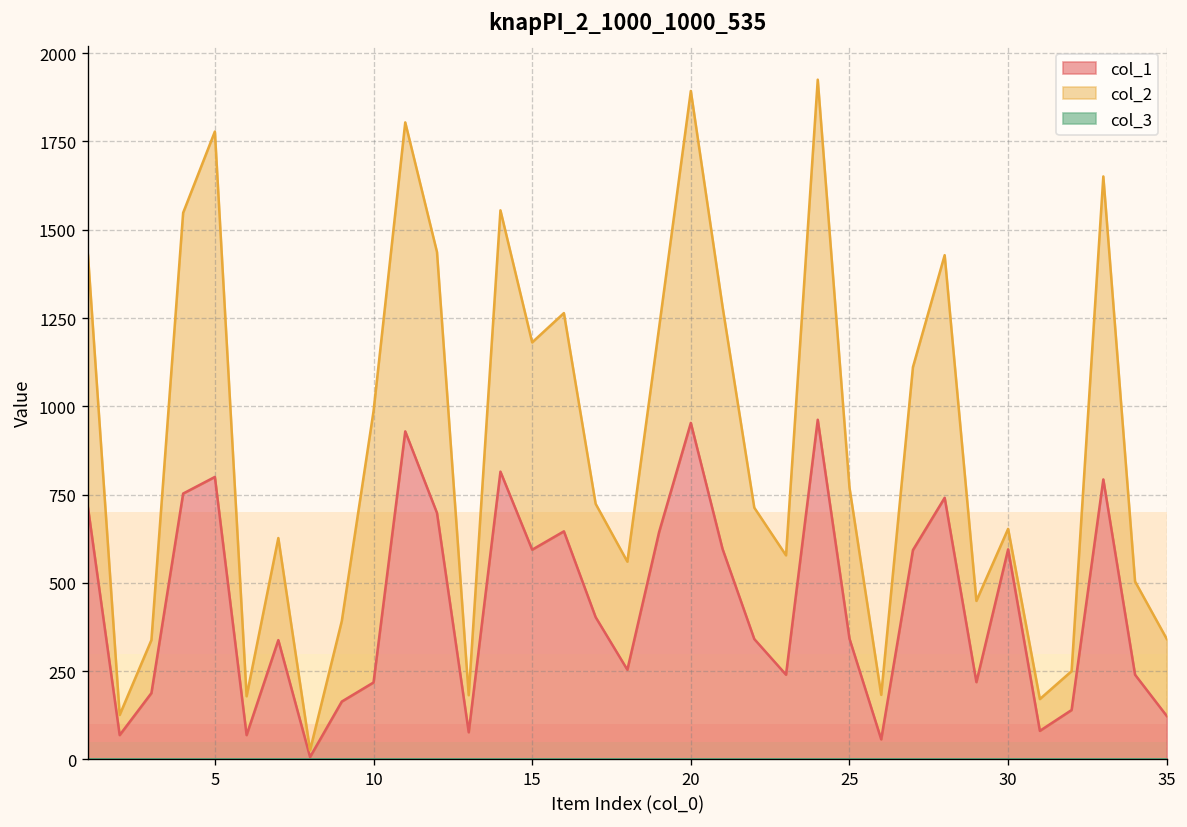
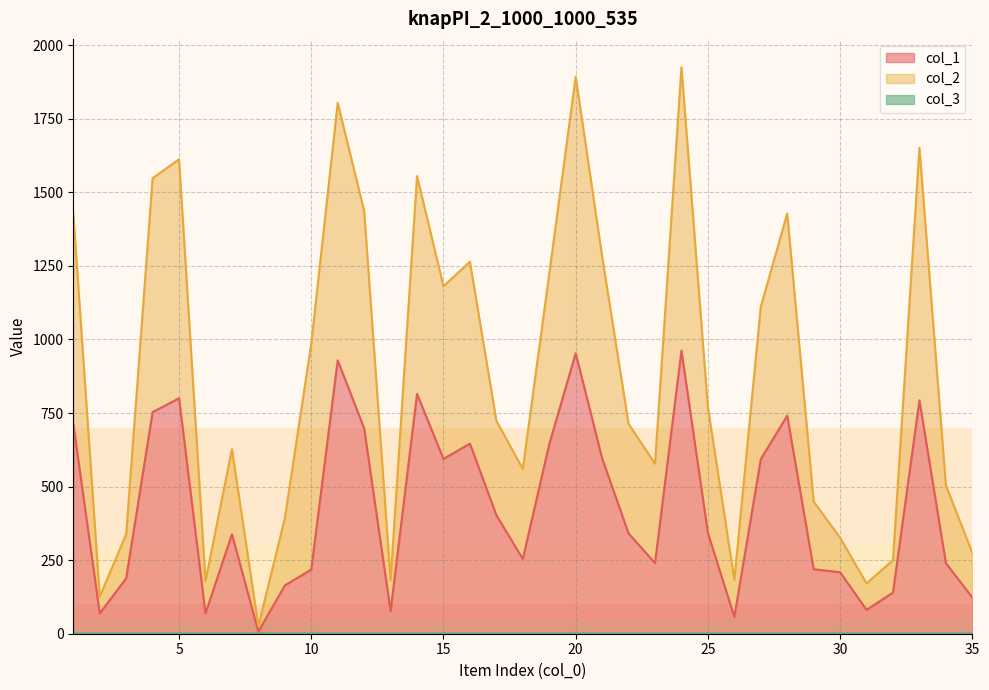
col_2, 5: 980 -> 810
col_1, 30: 600 -> 210
col_2, 30: 60 -> 120
col_2, 35: 220 -> 150
